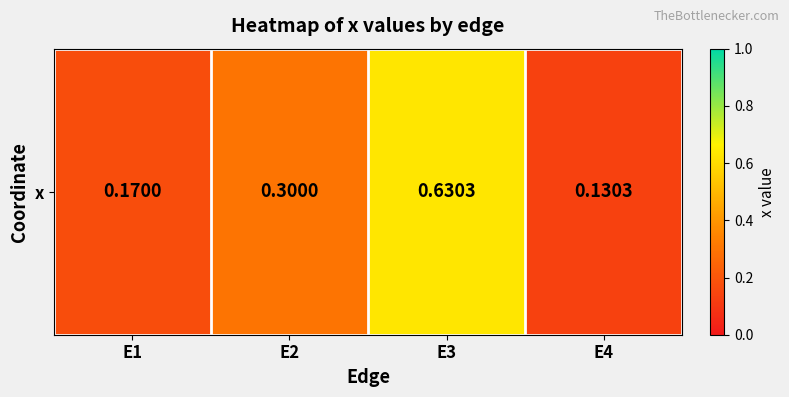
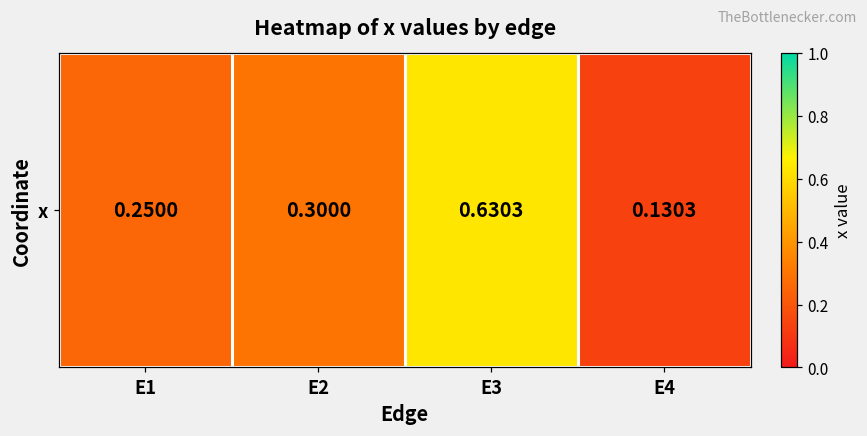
x, E1: 0.1700 -> 0.2500
